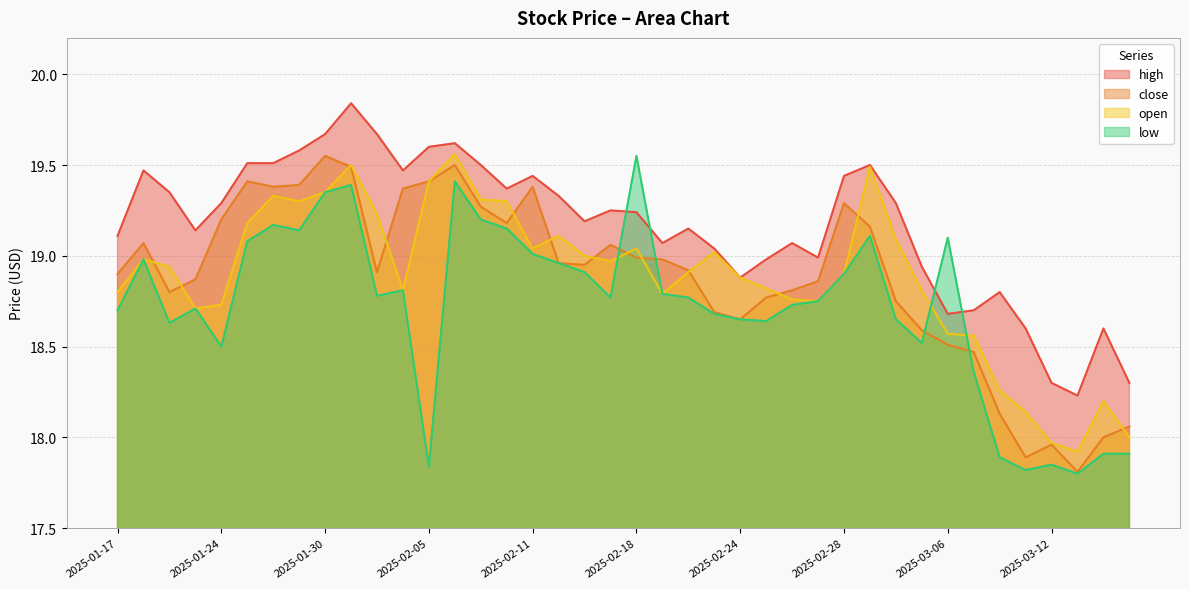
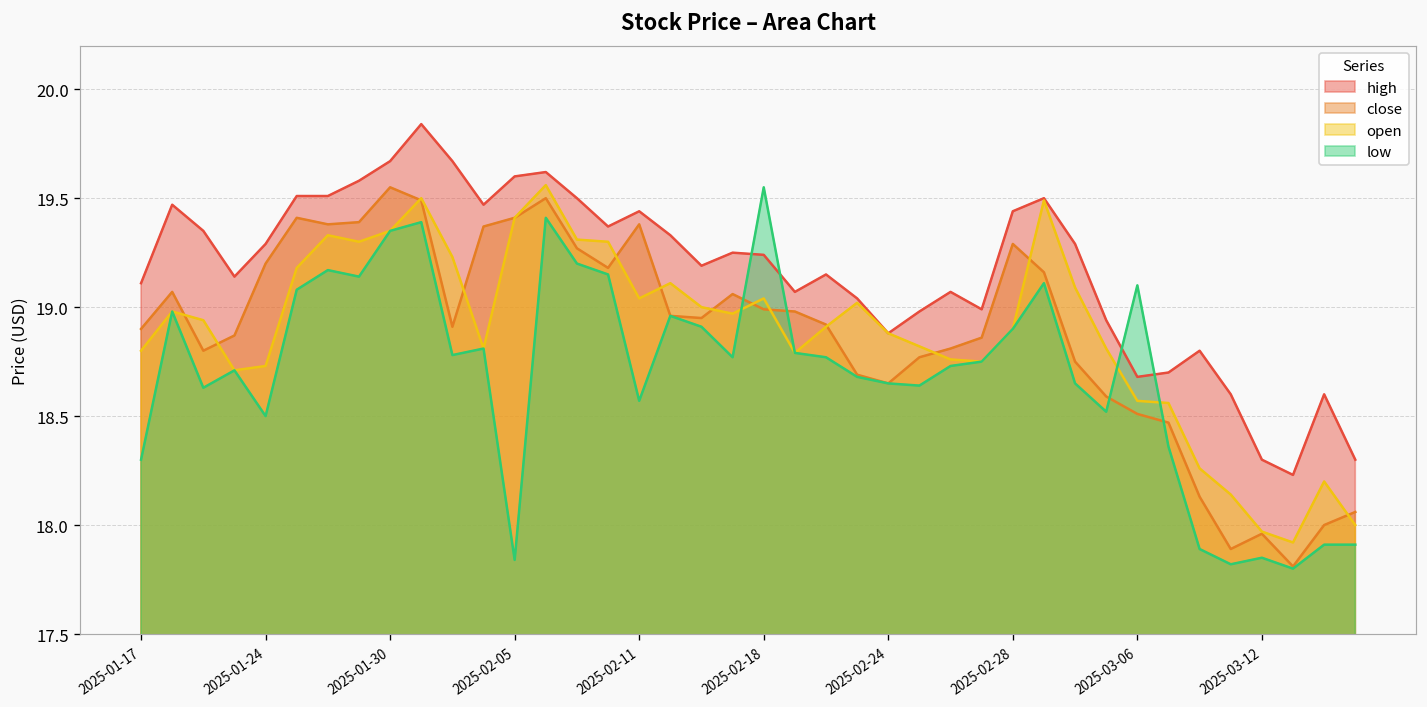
low, 2025-01-17: 18.7 -> 18.3
low, 2025-02-11: 19.01 -> 18.57
